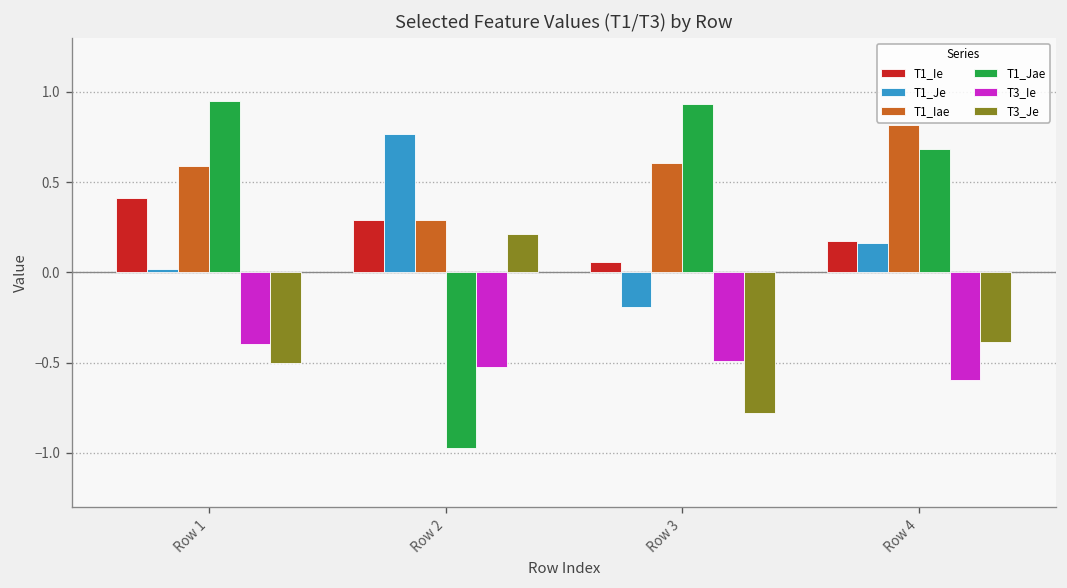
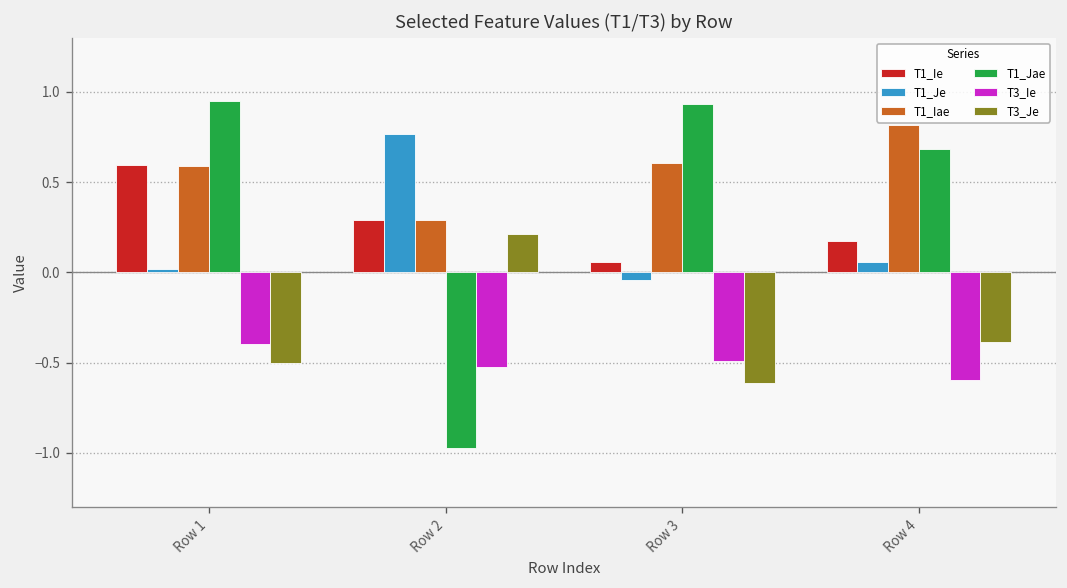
T1_Ie, Row 1: 0.41 -> 0.60
T1_Je, Row 3: -0.19 -> -0.04
T3_Je, Row 3: -0.78 -> -0.62
T1_Je, Row 4: 0.16 -> 0.06
